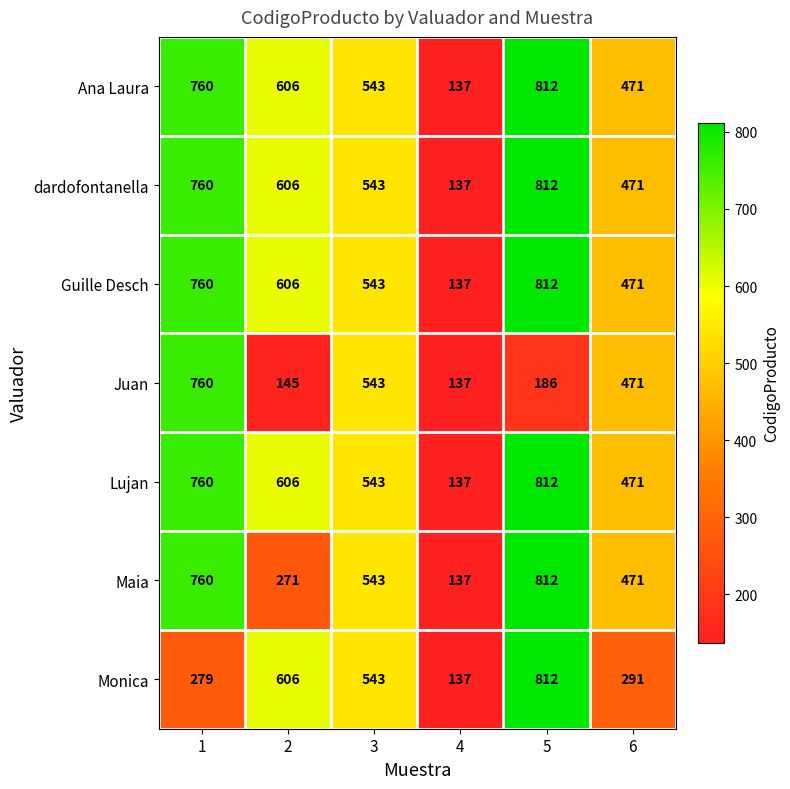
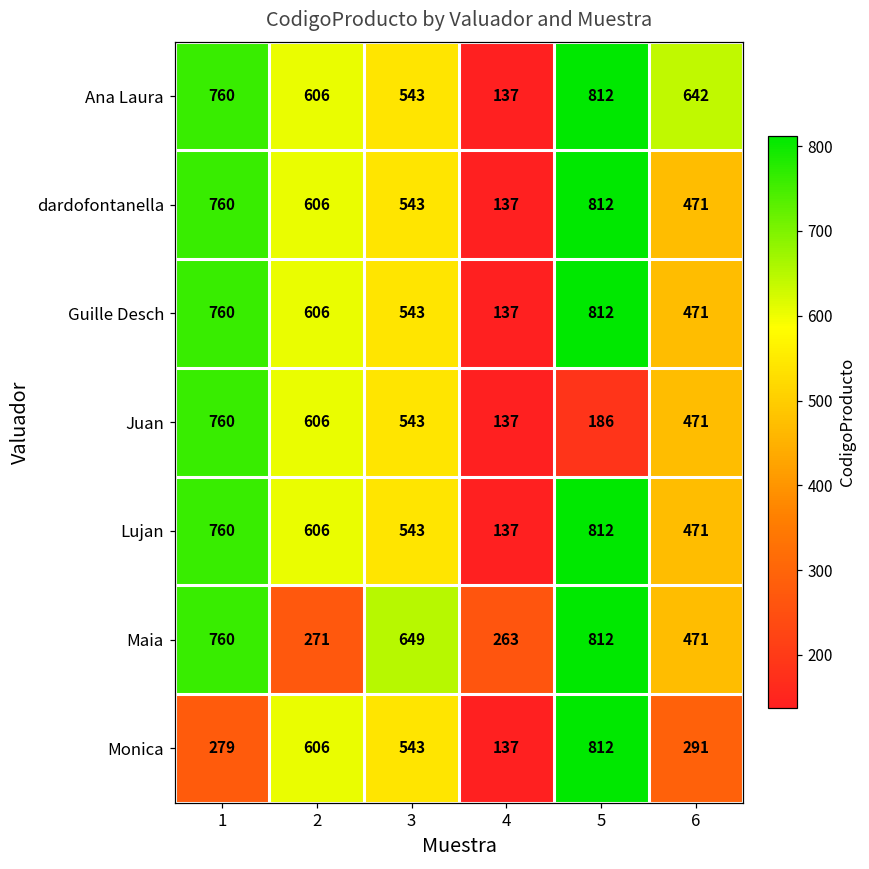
Ana Laura, 6: 471 -> 642
Juan, 2: 145 -> 606
Maia, 3: 543 -> 649
Maia, 4: 137 -> 263
